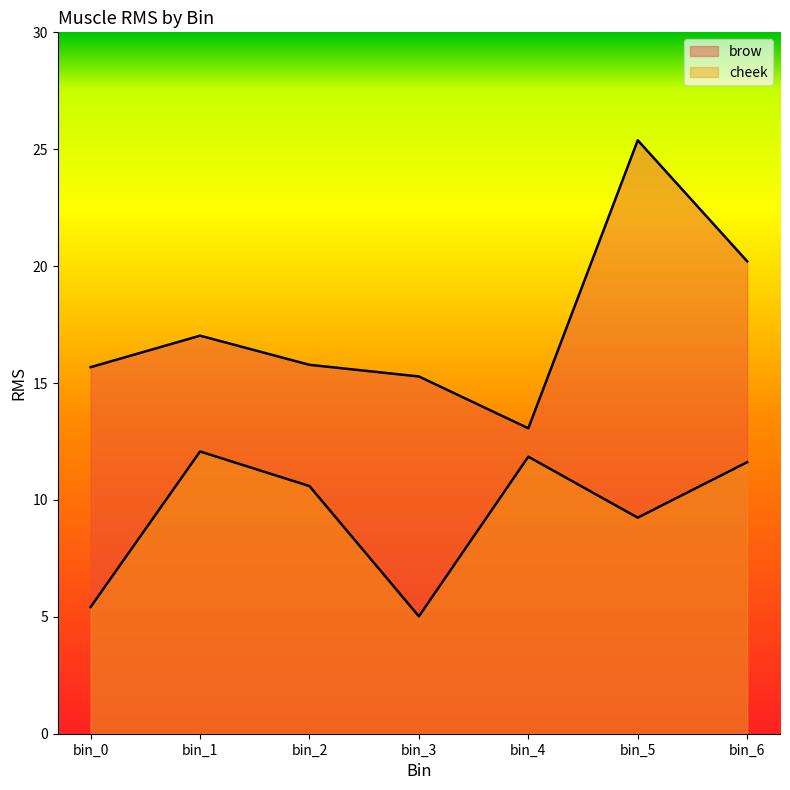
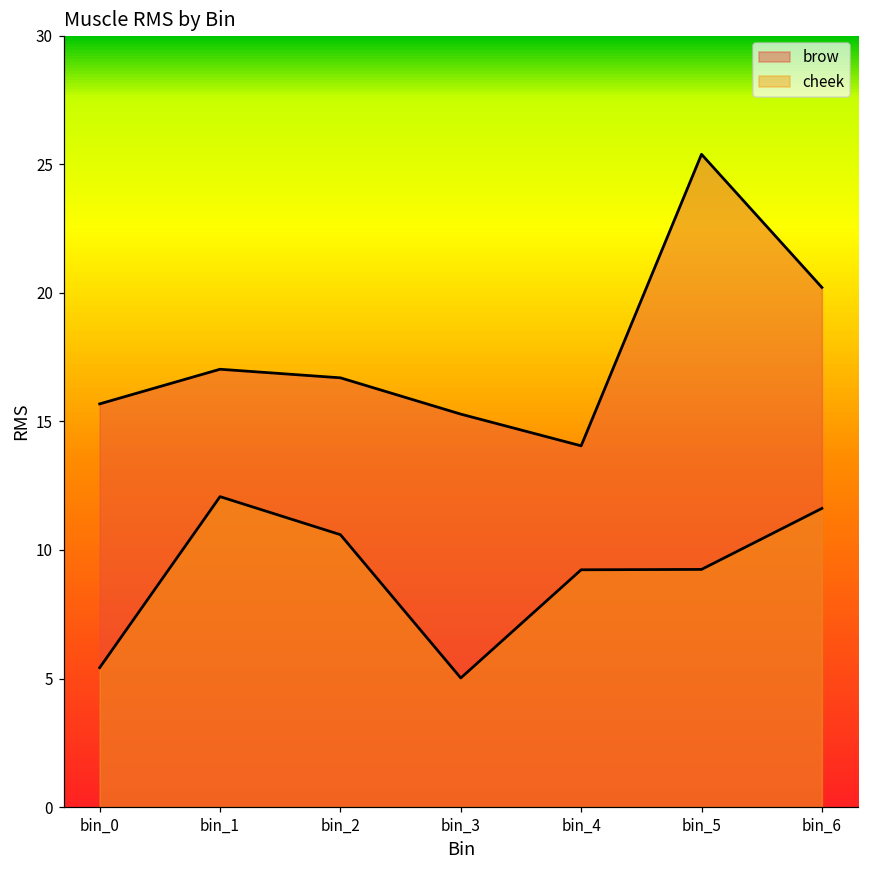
brow, bin_2: 15.8 -> 16.7
brow, bin_4: 13.1 -> 14.0
cheek, bin_4: 11.8 -> 9.2
